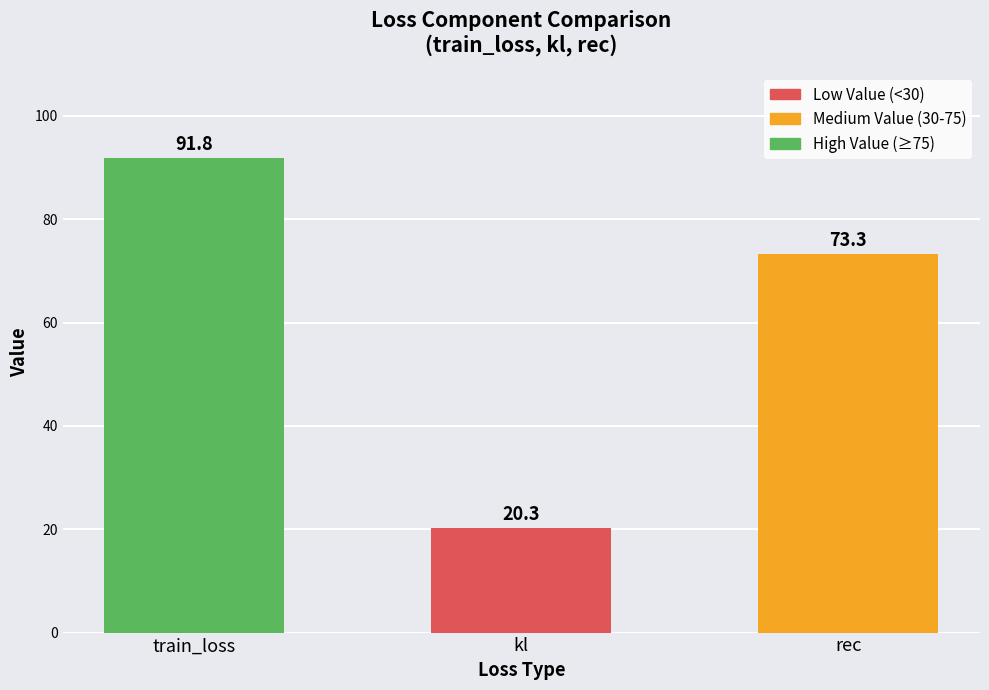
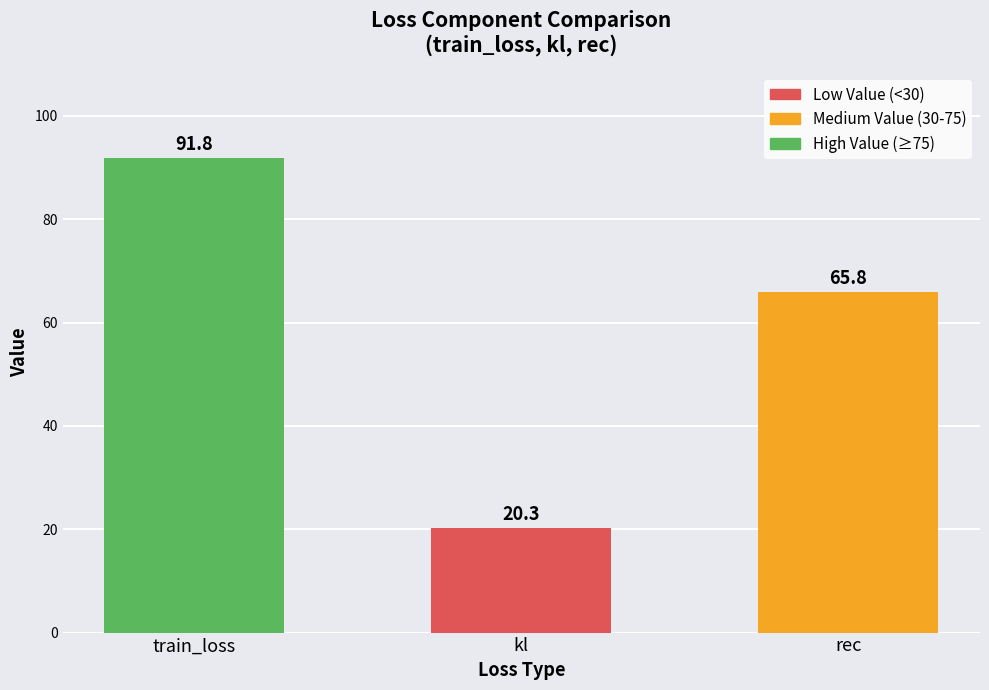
rec: 73.3 -> 65.8
